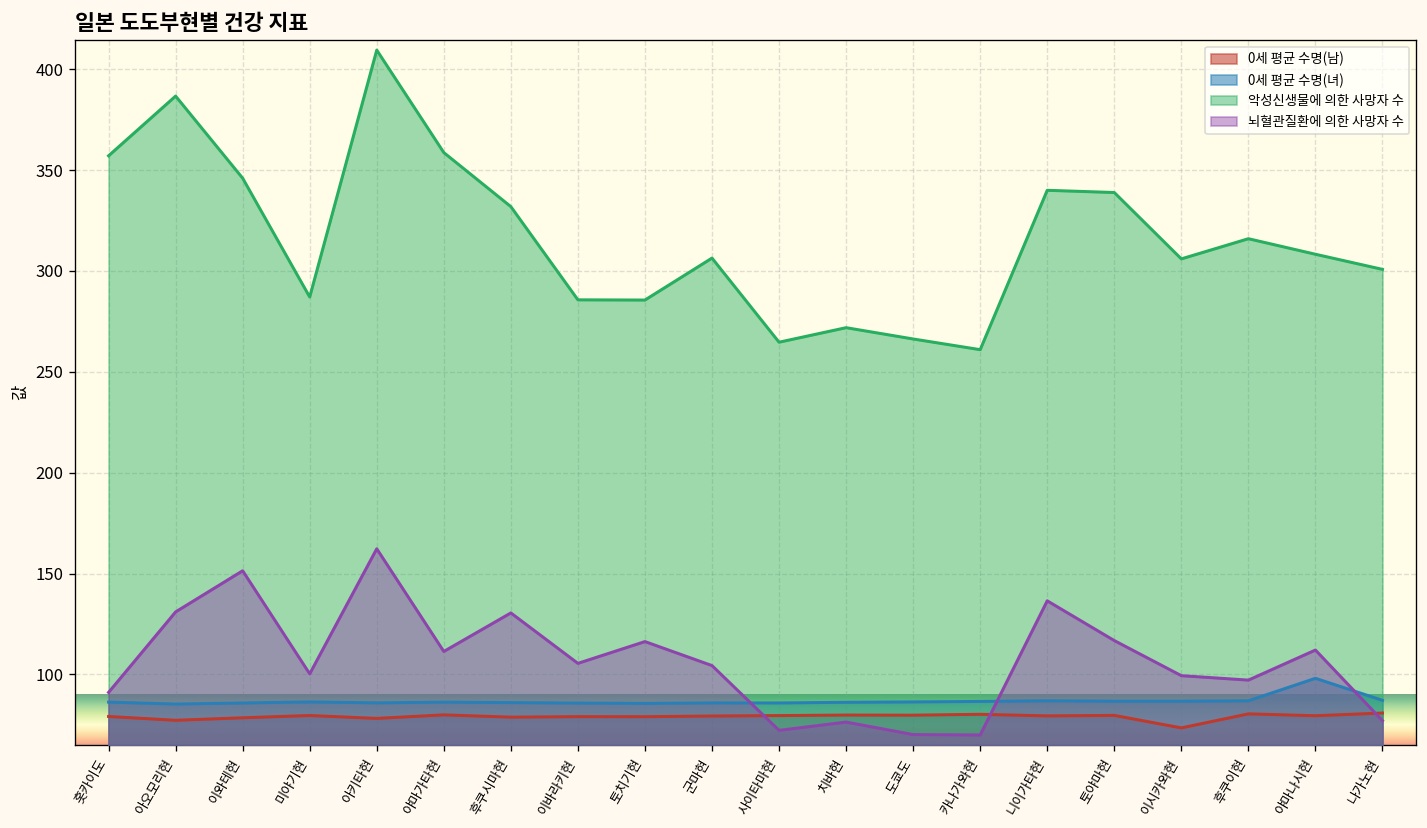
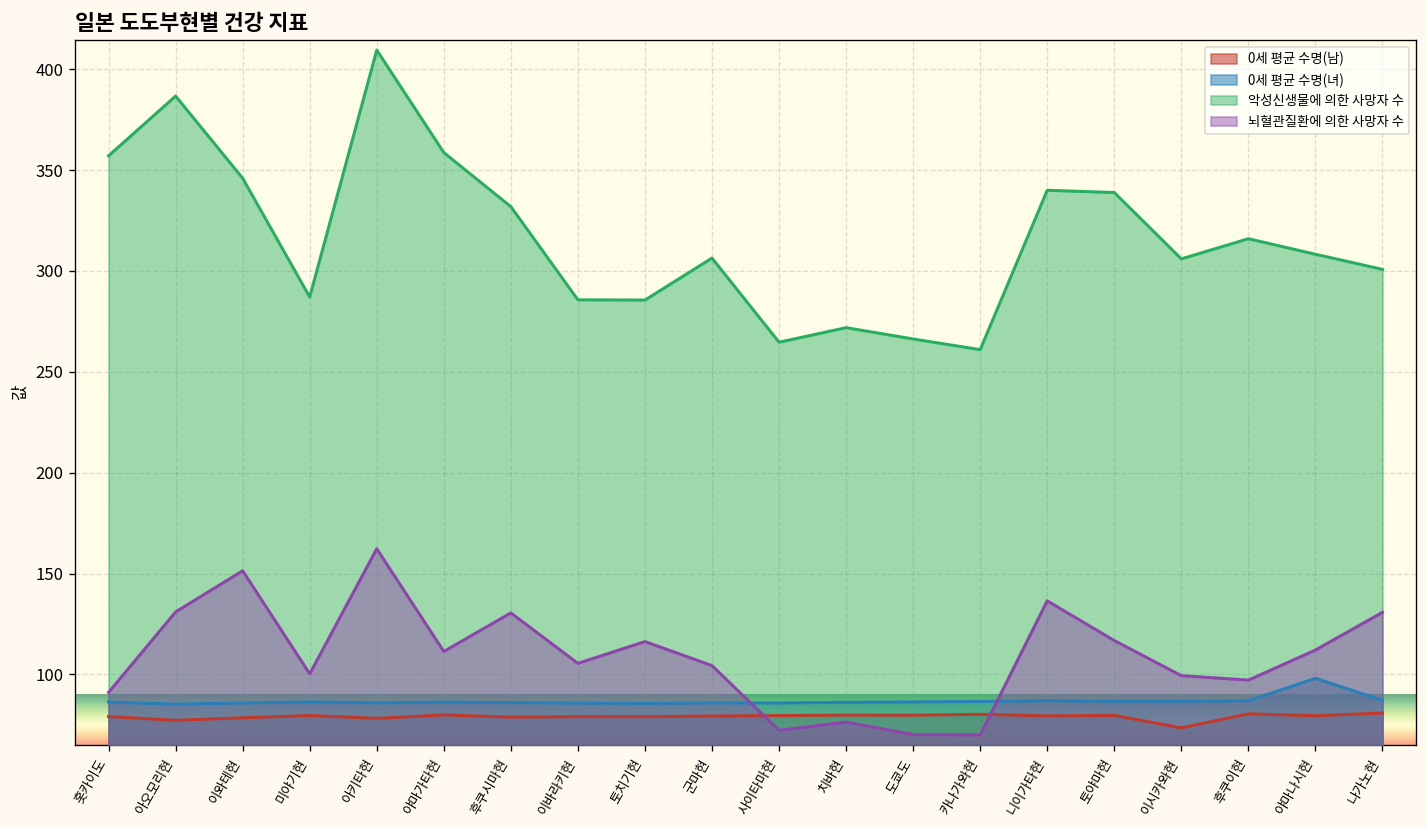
뇌혈관질환에 의한 사망자 수, 나가노현: 77 -> 131
